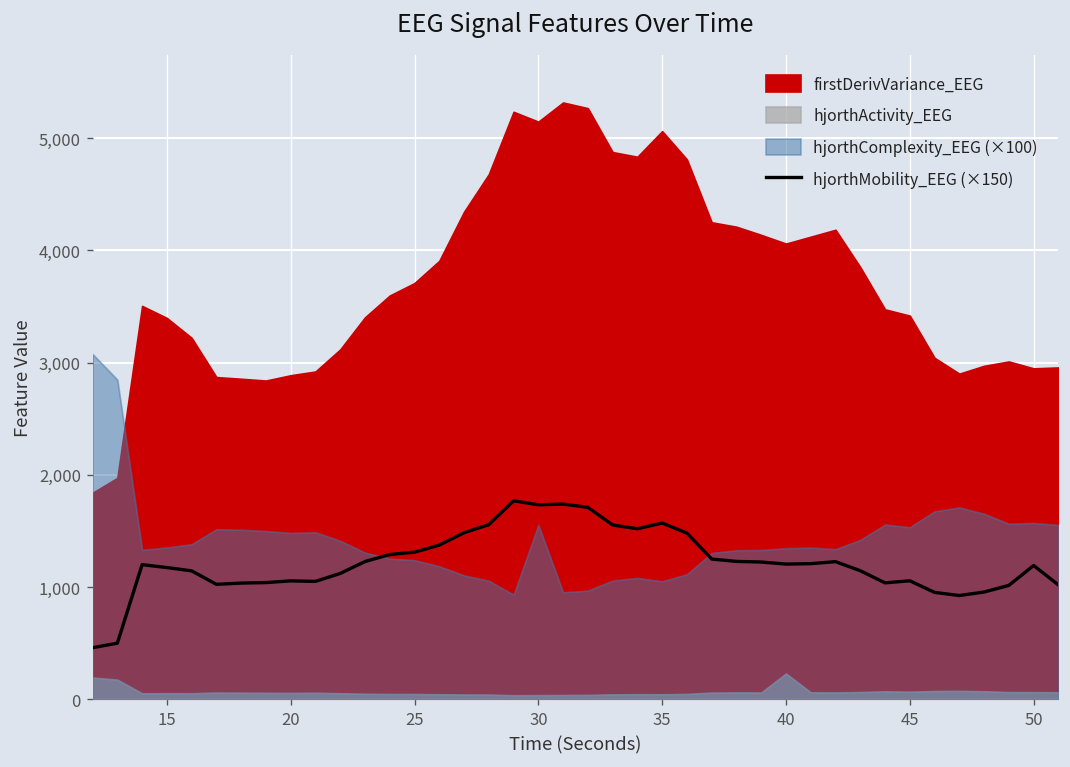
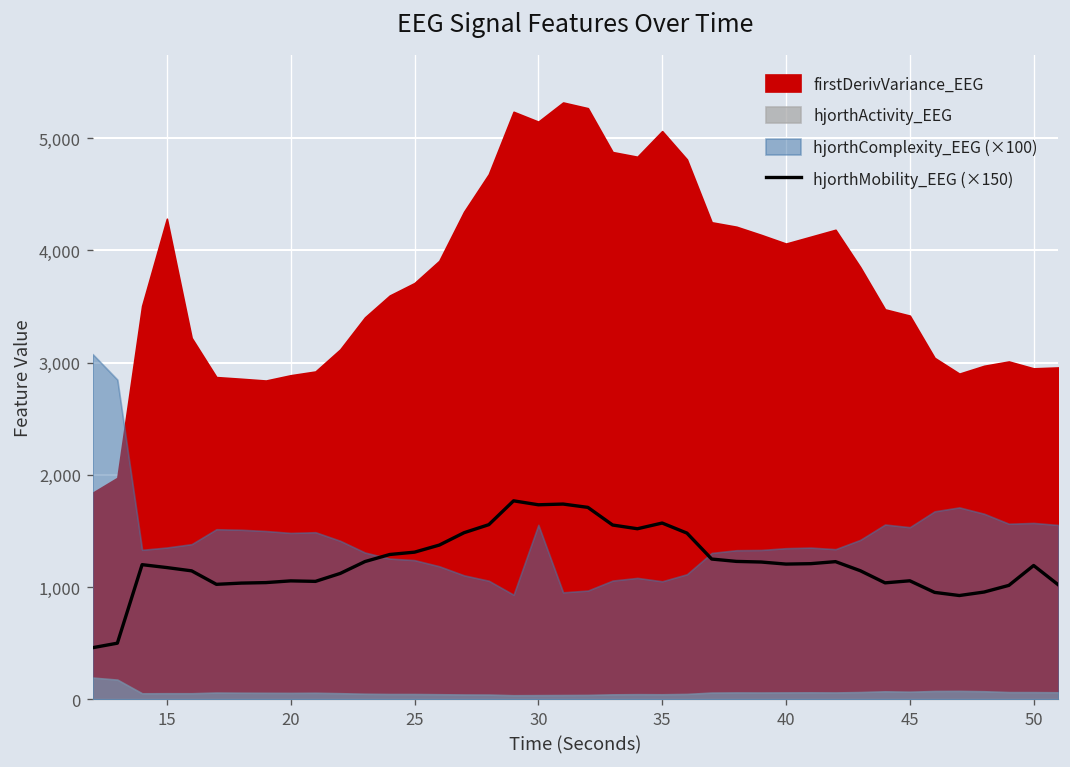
firstDerivVariance_EEG, 15: 3,400 -> 4,300
hjorthActivity_EEG, 40: 200 -> 100
